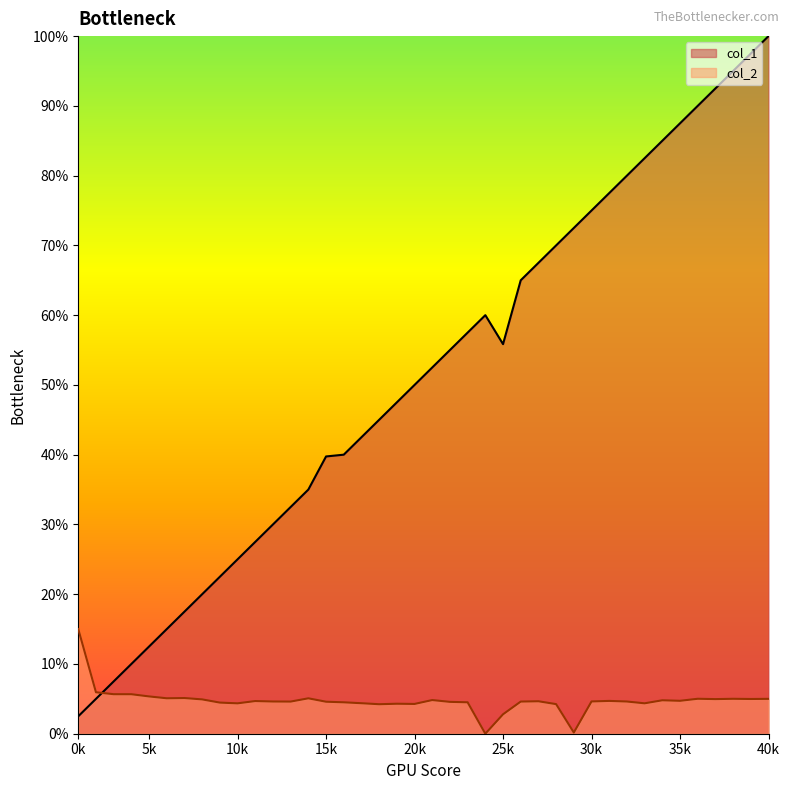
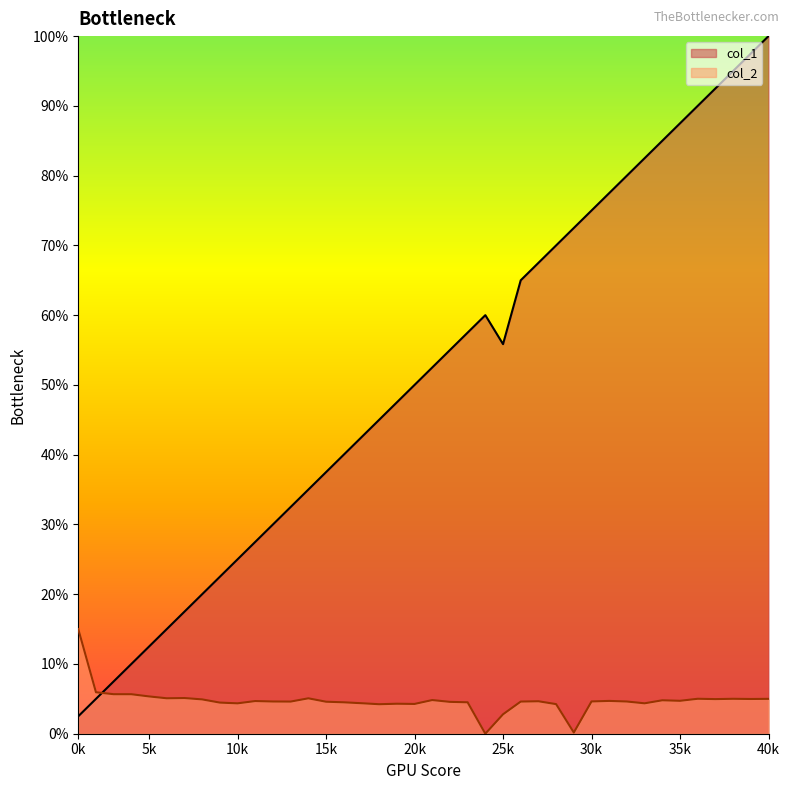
col_1, 15k: 40% -> 38%
